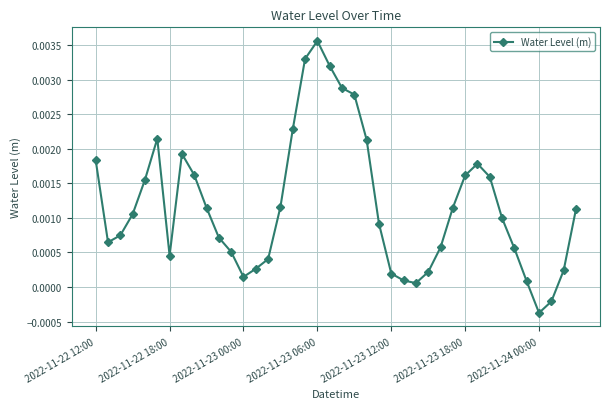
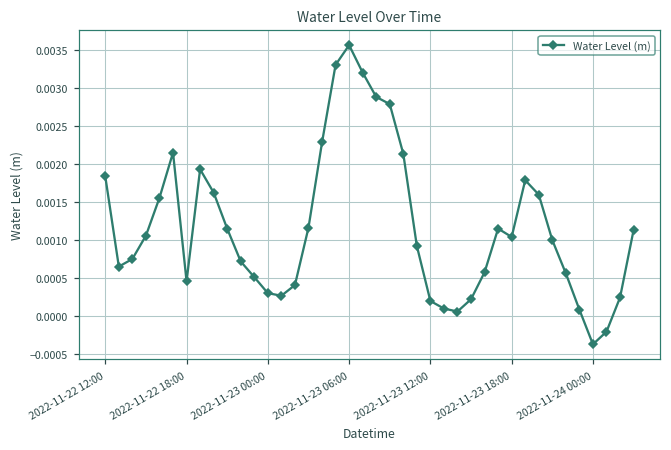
2022-11-23 00:00: 0.0001 -> 0.0003
2022-11-23 18:00: 0.0016 -> 0.0010
